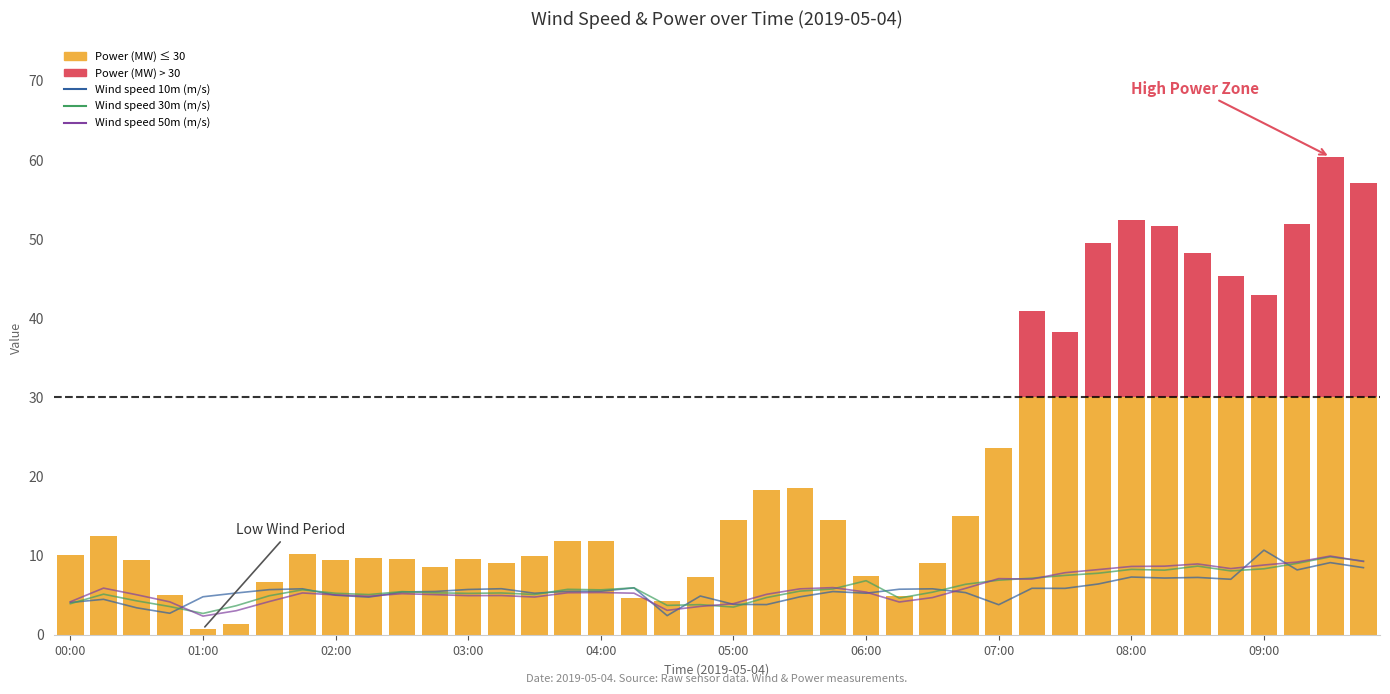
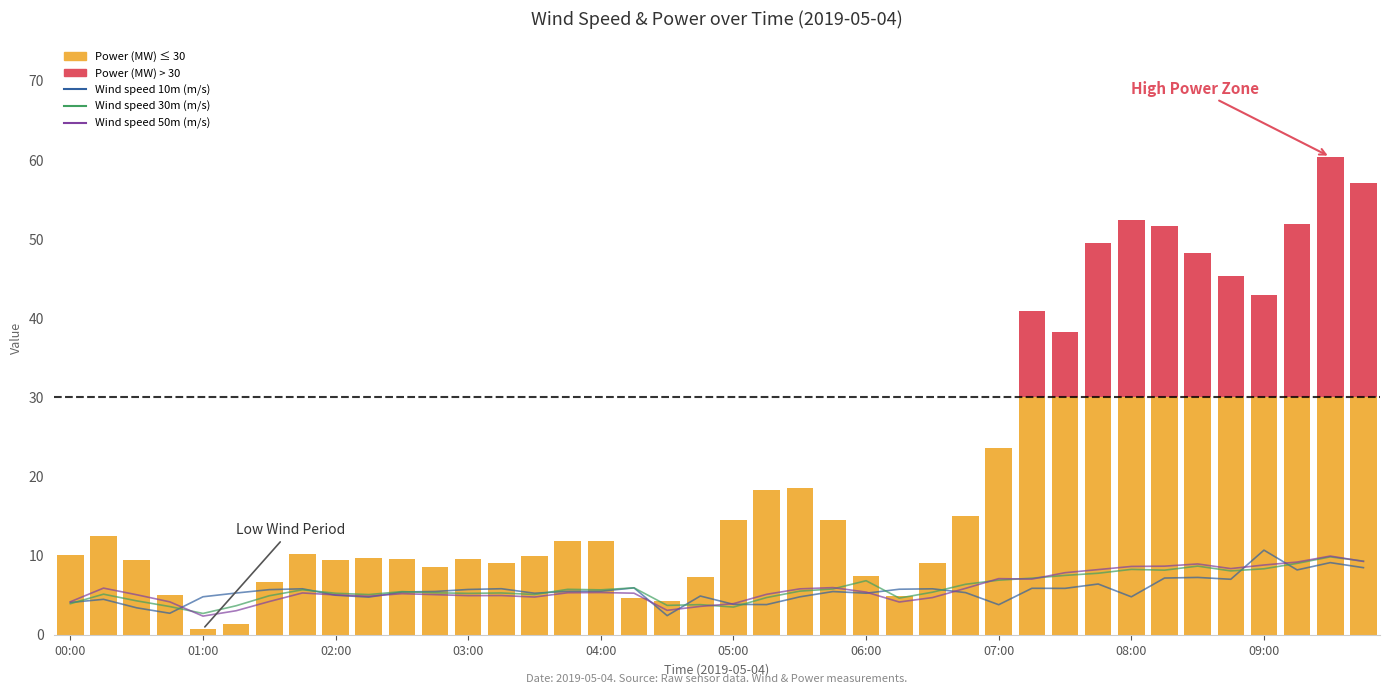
Wind speed 10m (m/s), 08:00: 7 -> 5
